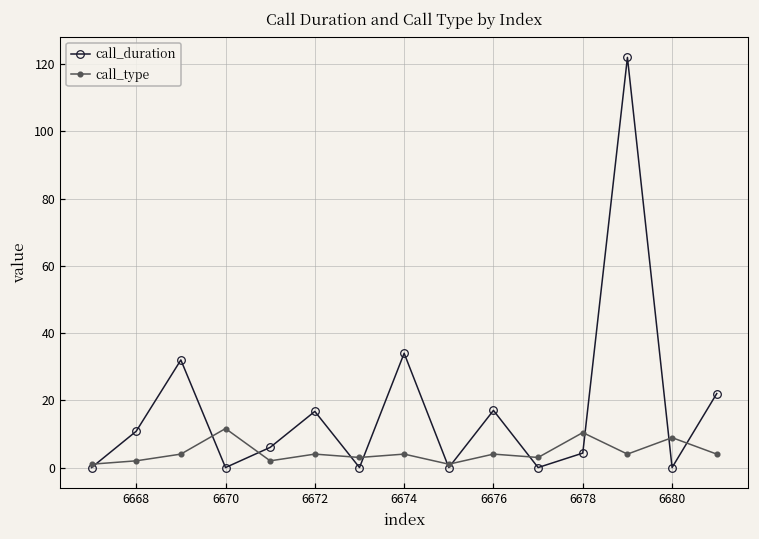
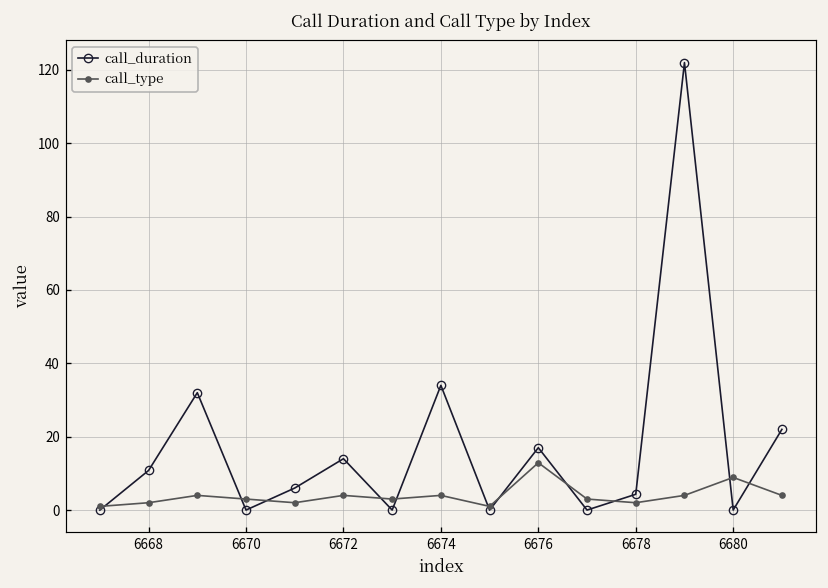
call_type, 6670: 12 -> 3
call_duration, 6672: 17 -> 14
call_type, 6676: 4 -> 13
call_type, 6678: 10 -> 2
